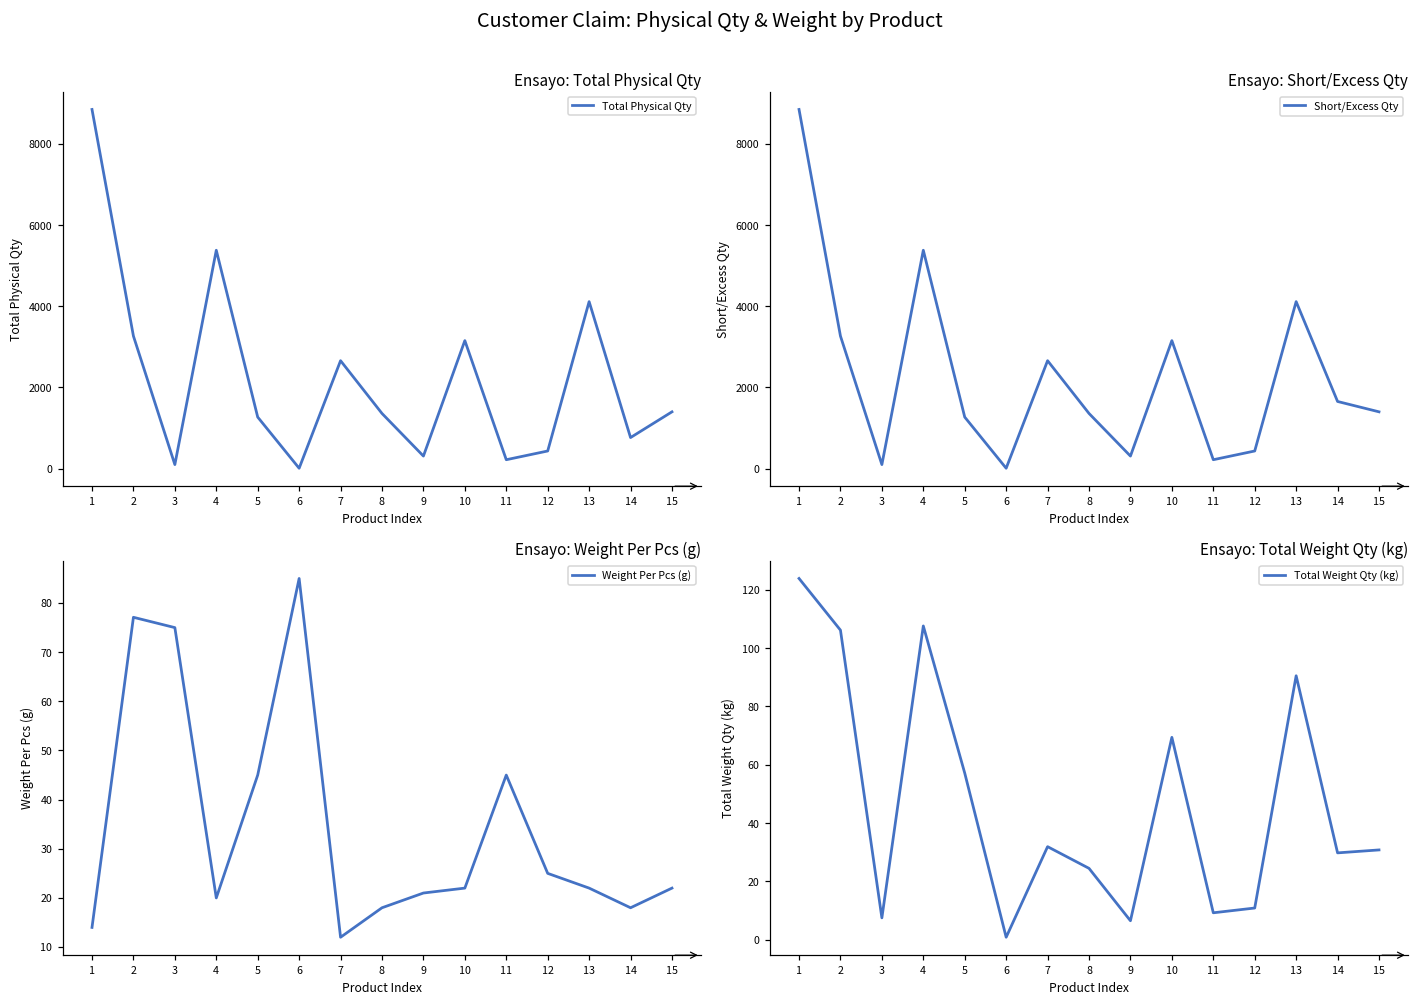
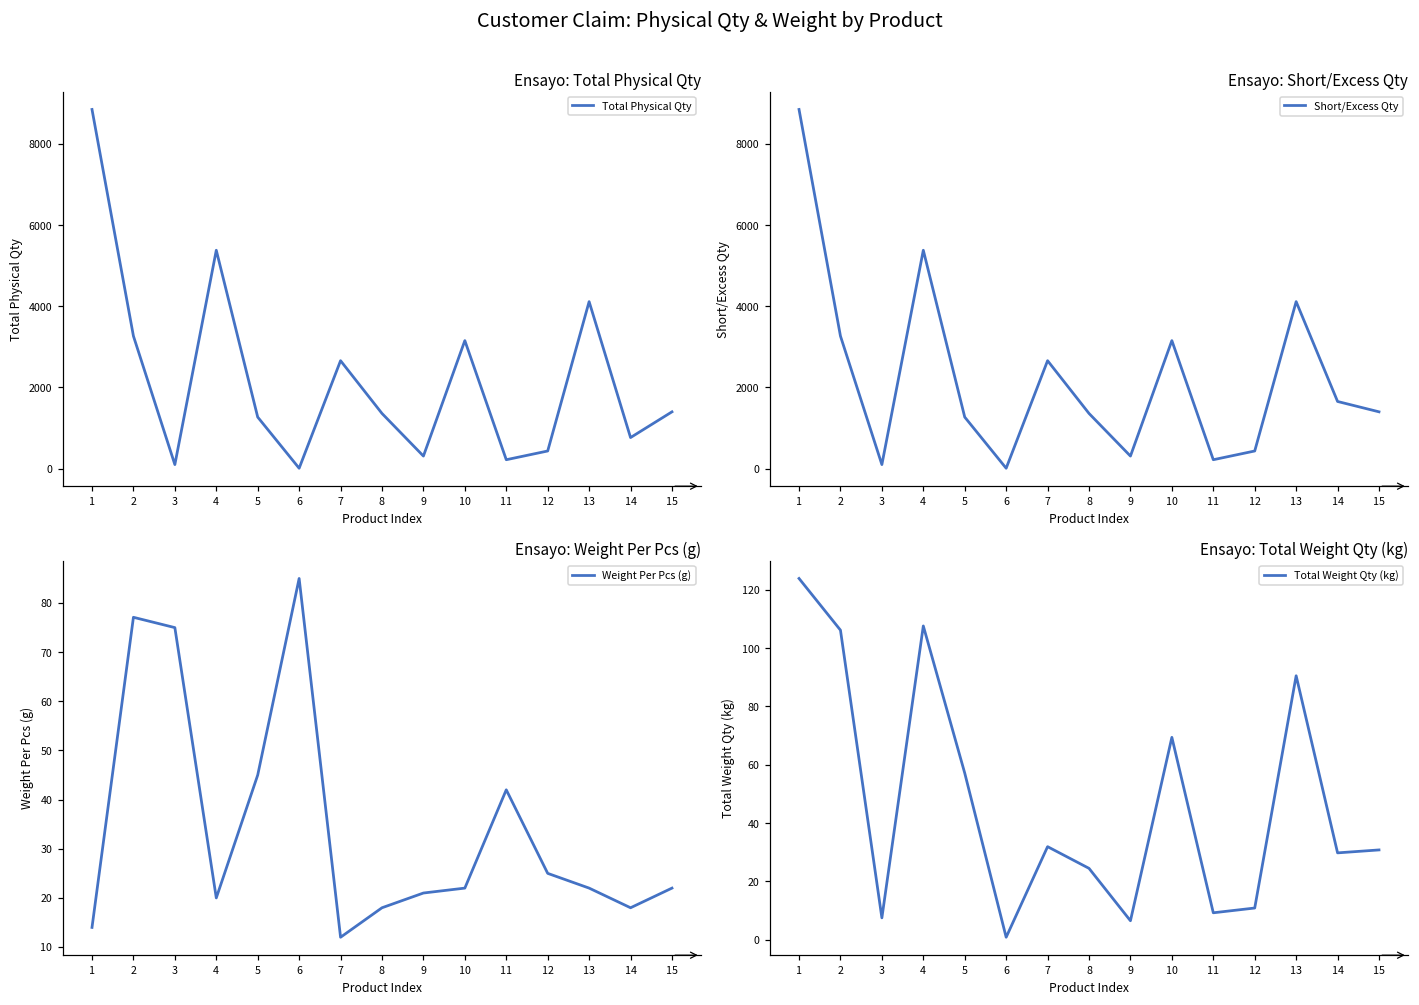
Ensayo: Weight Per Pcs (g), 11: 45 -> 42
